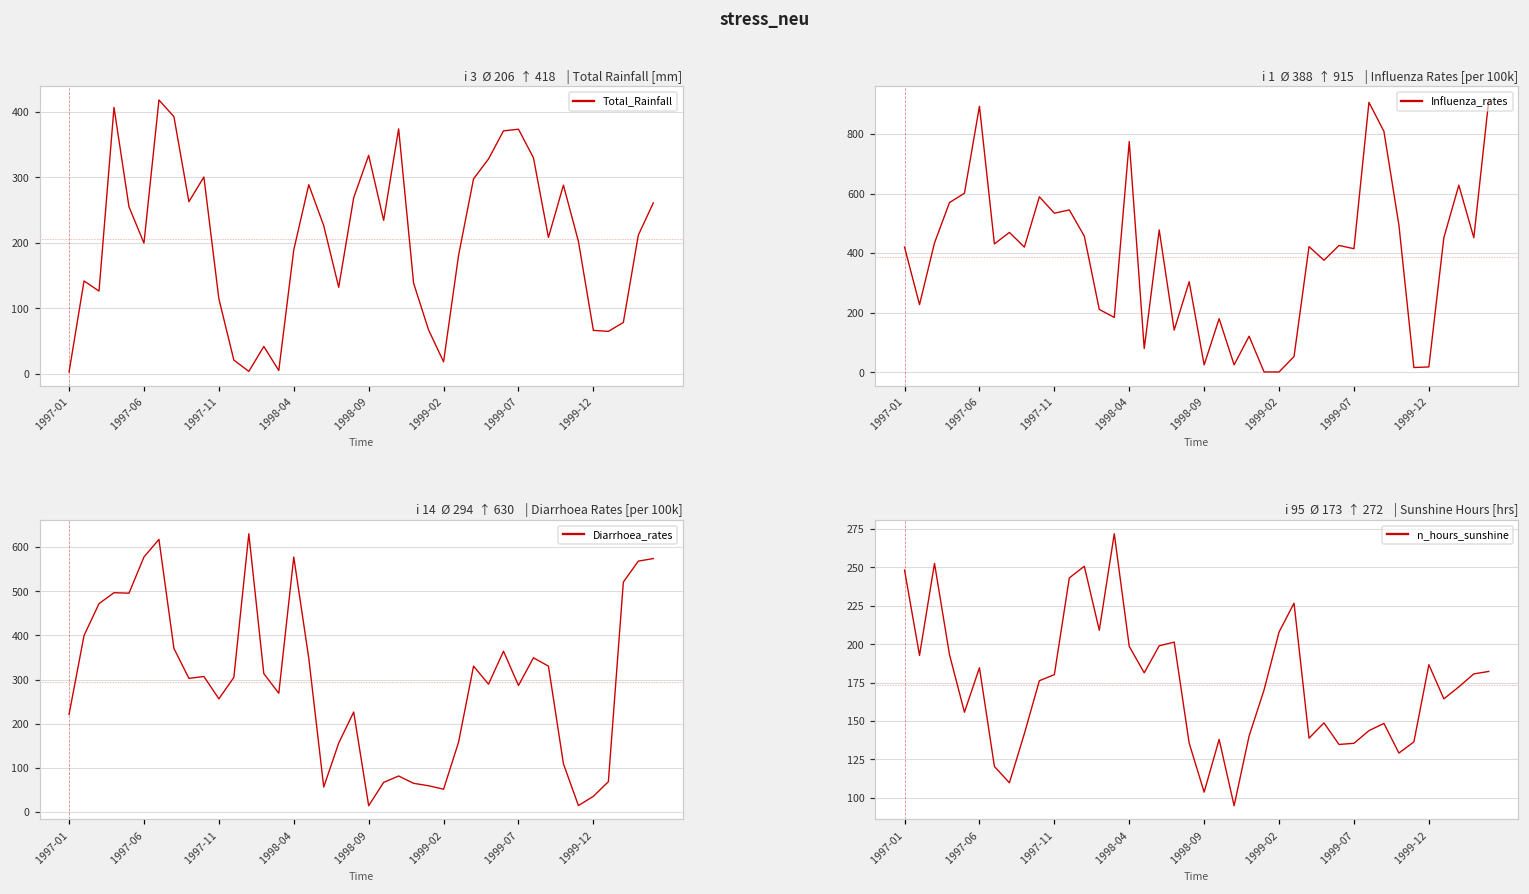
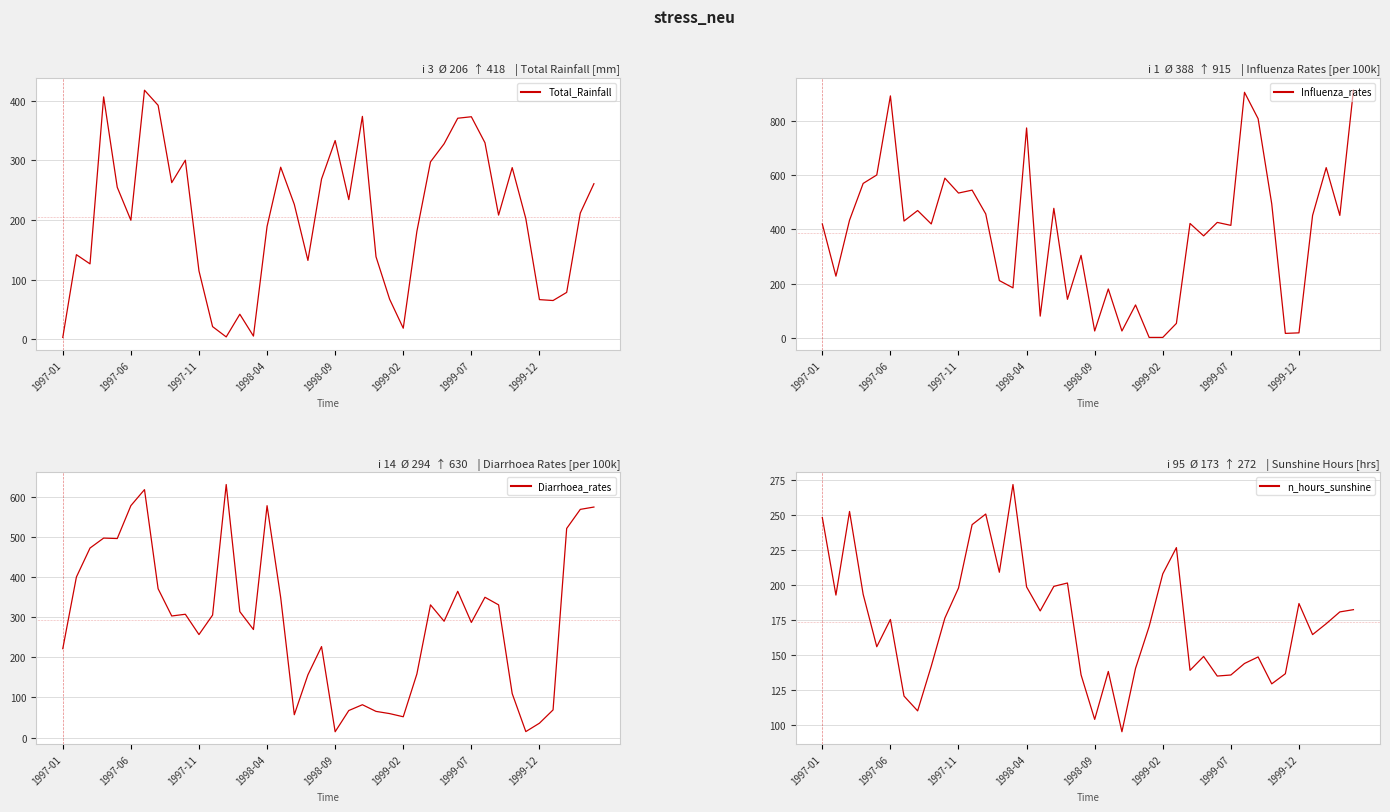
i 95 Ø 173 ↑ 272 | Sunshine Hours [hrs], 1997-06: 185 -> 175
i 95 Ø 173 ↑ 272 | Sunshine Hours [hrs], 1997-11: 180 -> 198
